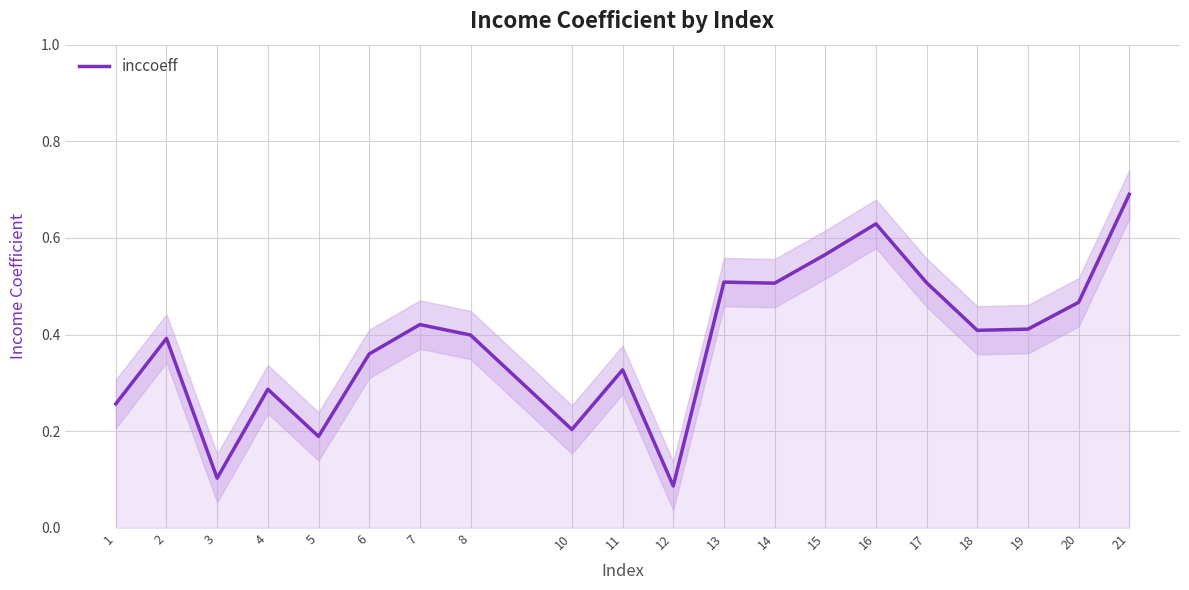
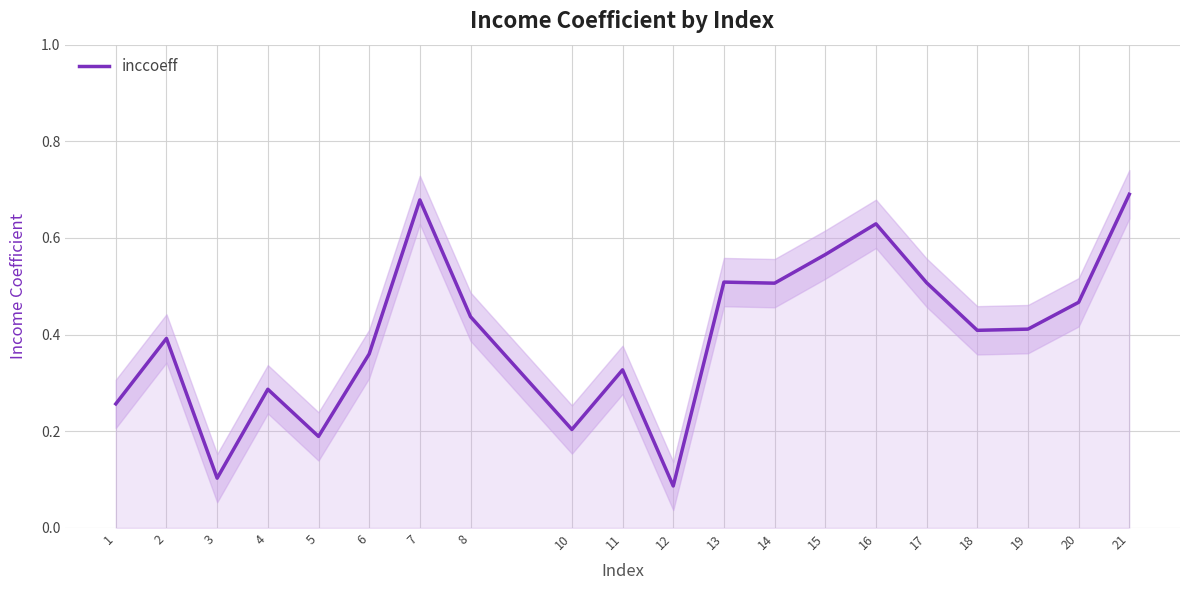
inccoeff, 7: 0.42 -> 0.68
inccoeff, 8: 0.40 -> 0.44
